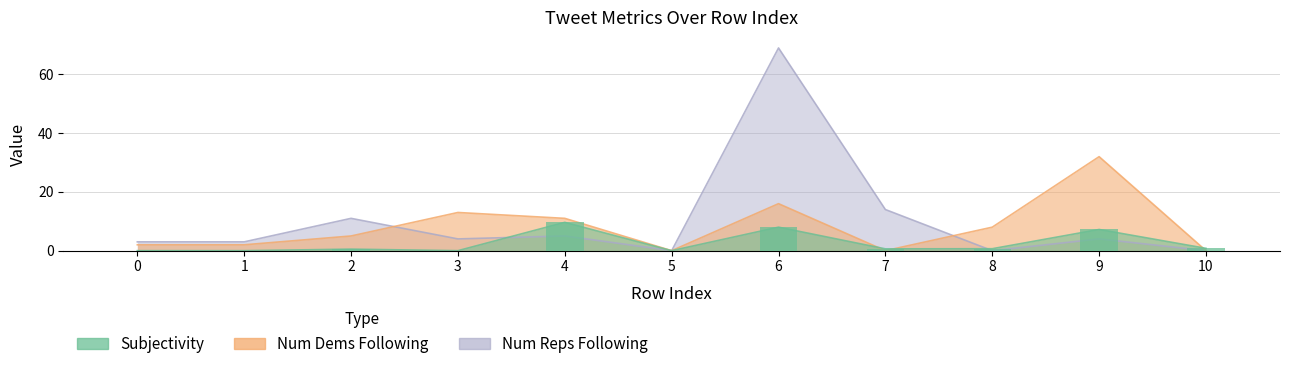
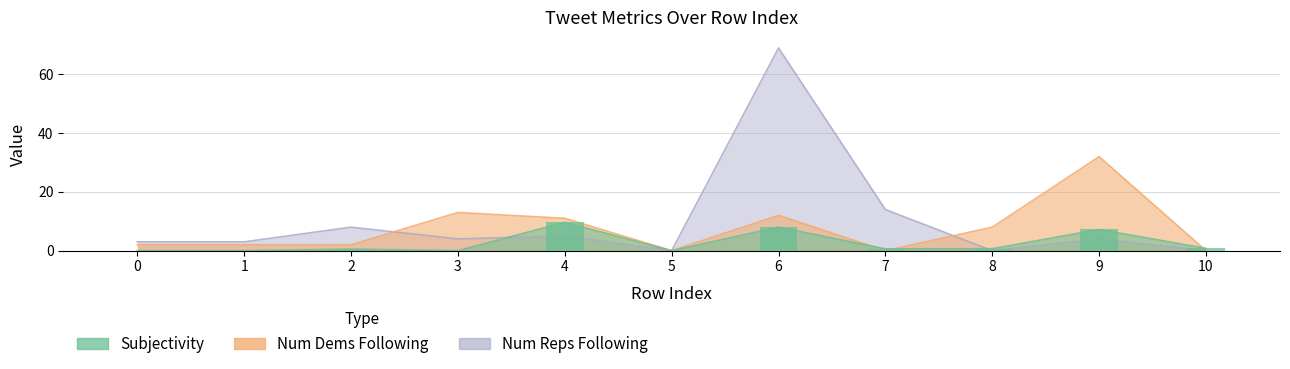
Num Reps Following, 2: 11 -> 8
Num Dems Following, 2: 5 -> 2
Num Dems Following, 6: 16 -> 12
